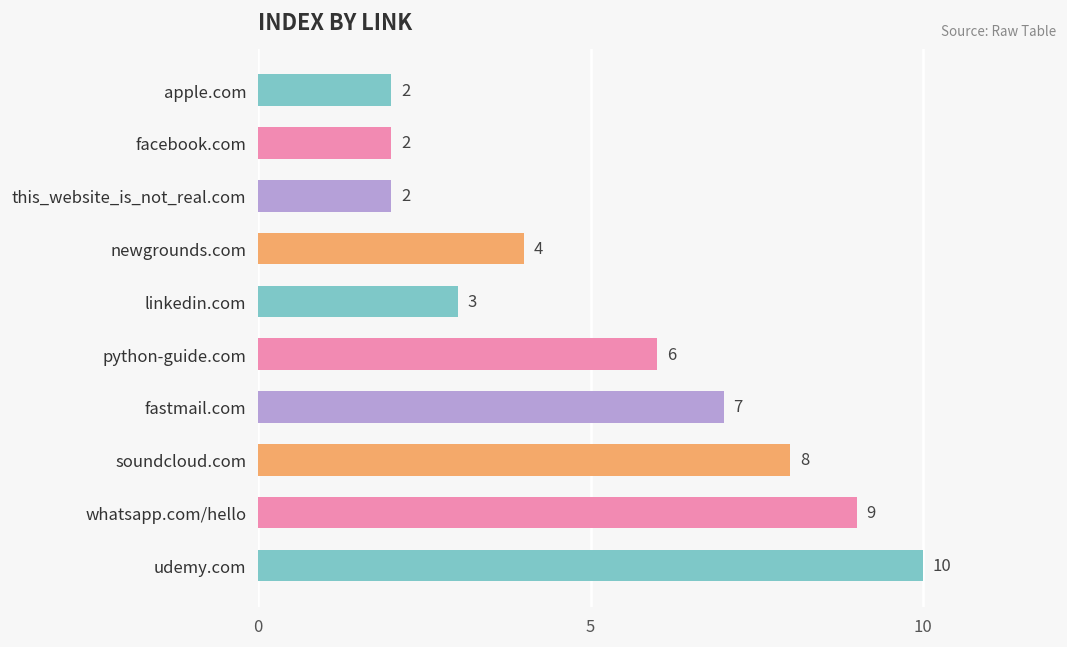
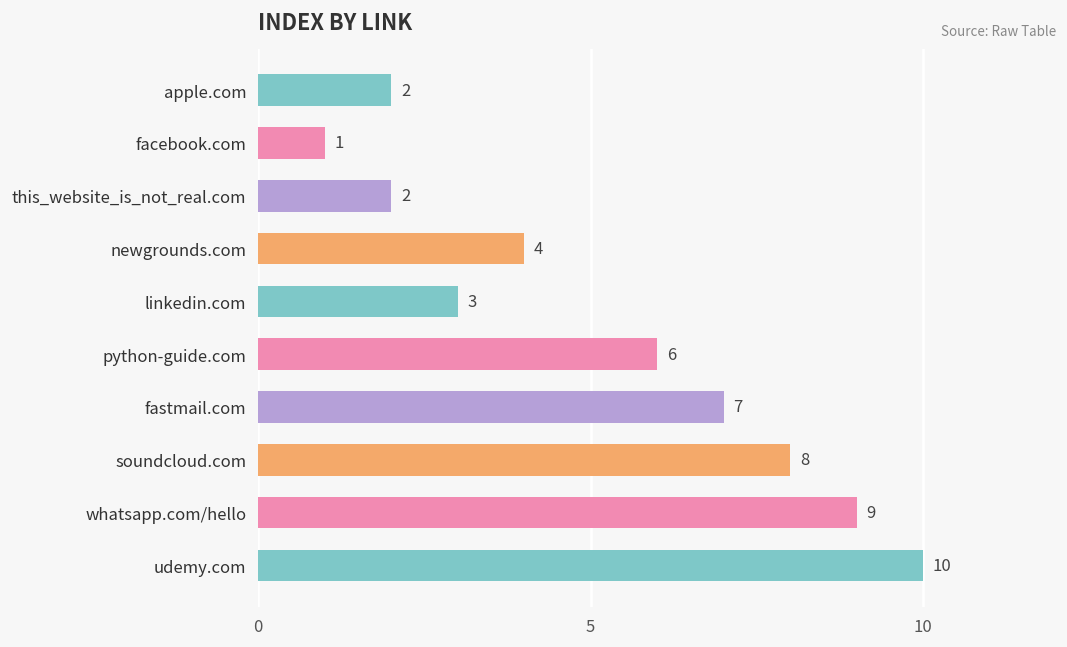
facebook.com: 2 -> 1
